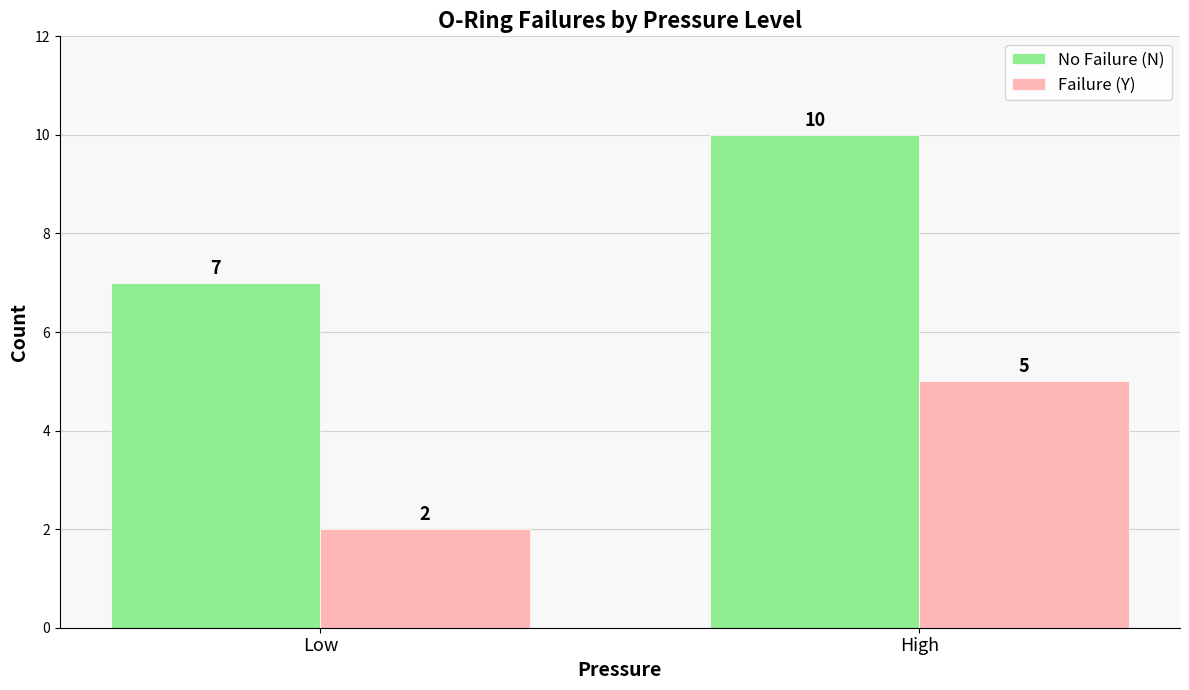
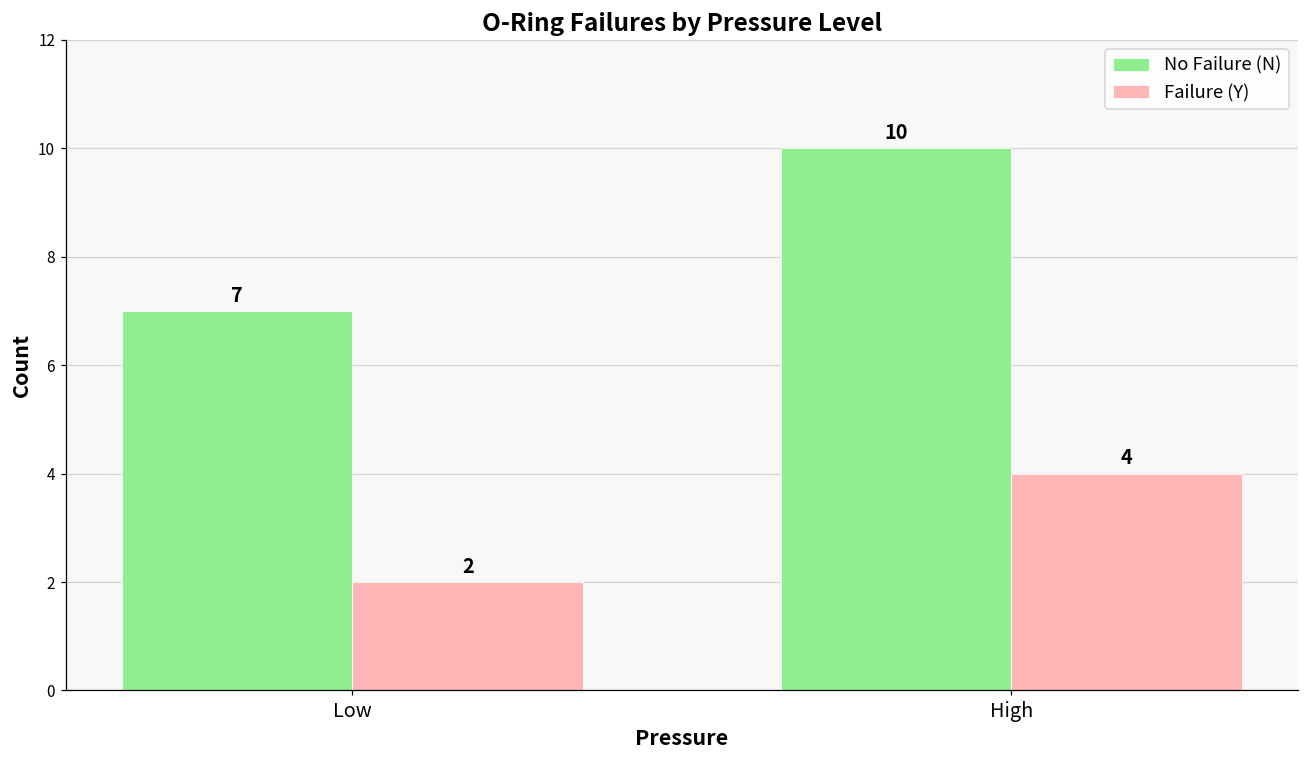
Failure (Y), High: 5 -> 4
